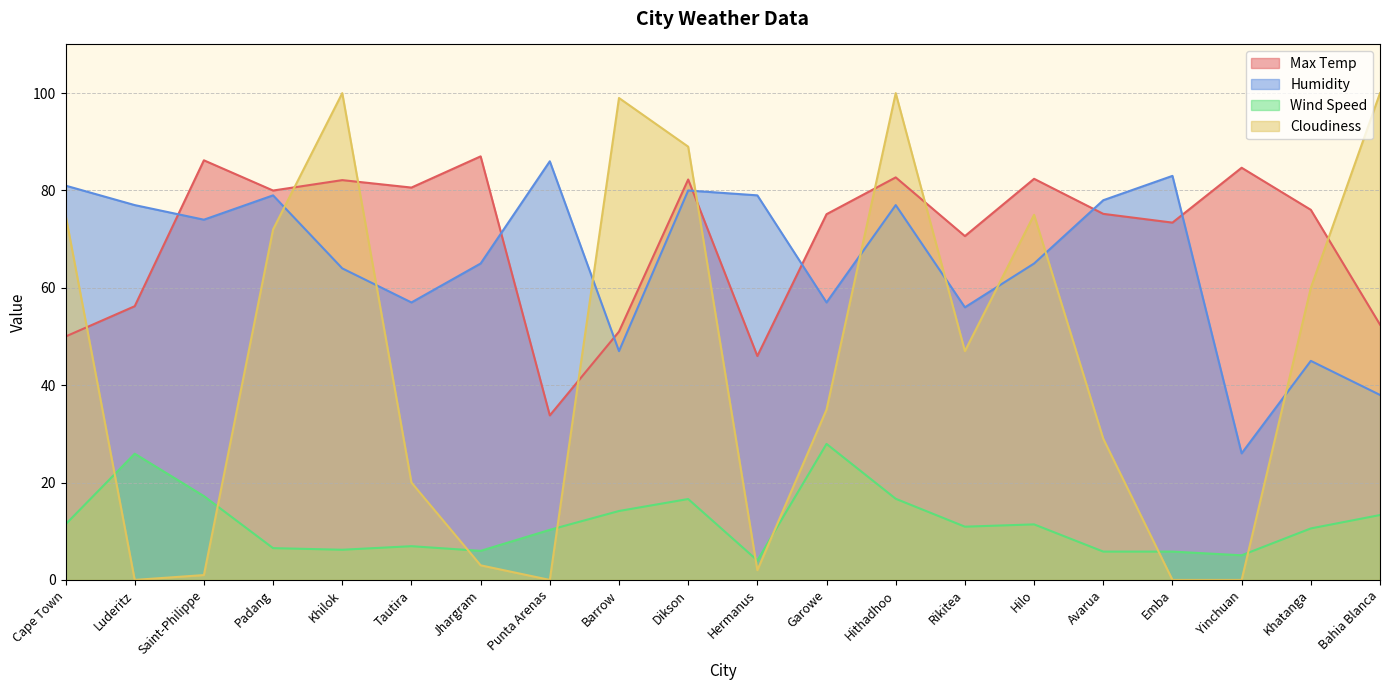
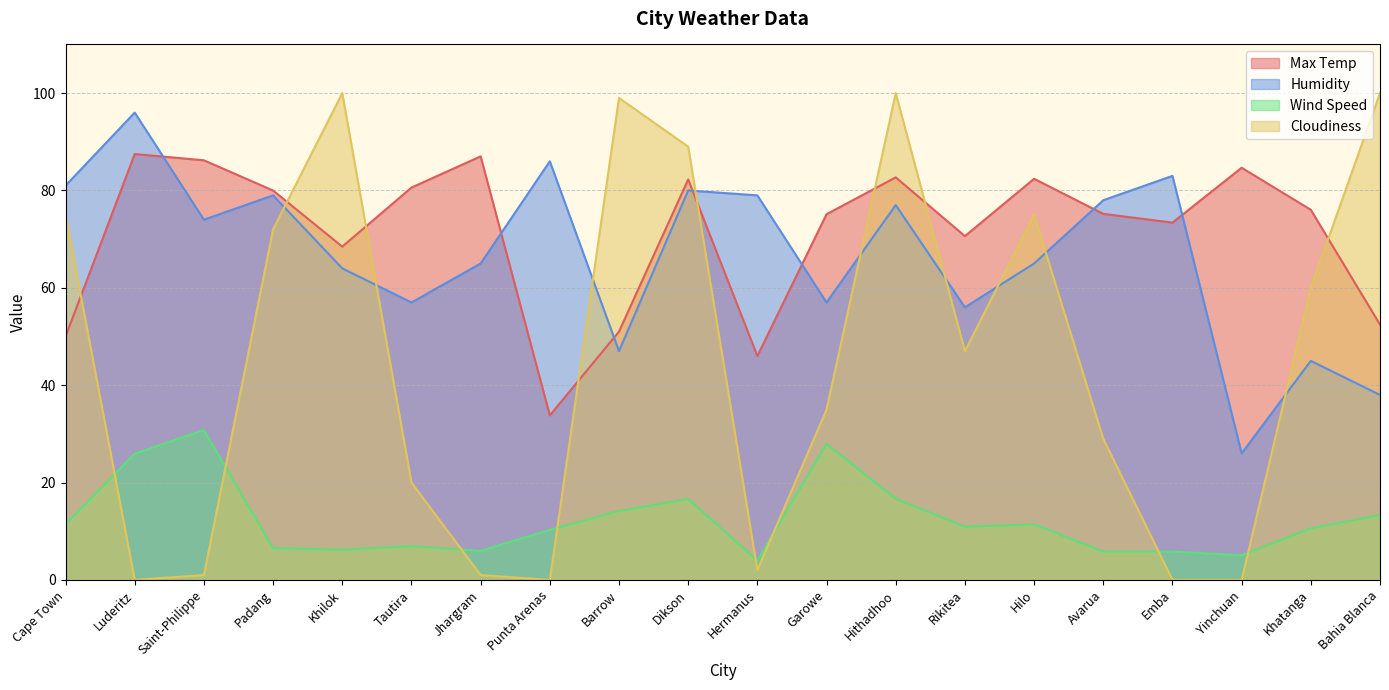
Max Temp, Luderitz: 56 -> 87
Humidity, Luderitz: 77 -> 96
Wind Speed, Saint-Philippe: 17 -> 31
Max Temp, Khilok: 82 -> 68
Cloudiness, Jhargram: 3 -> 1
